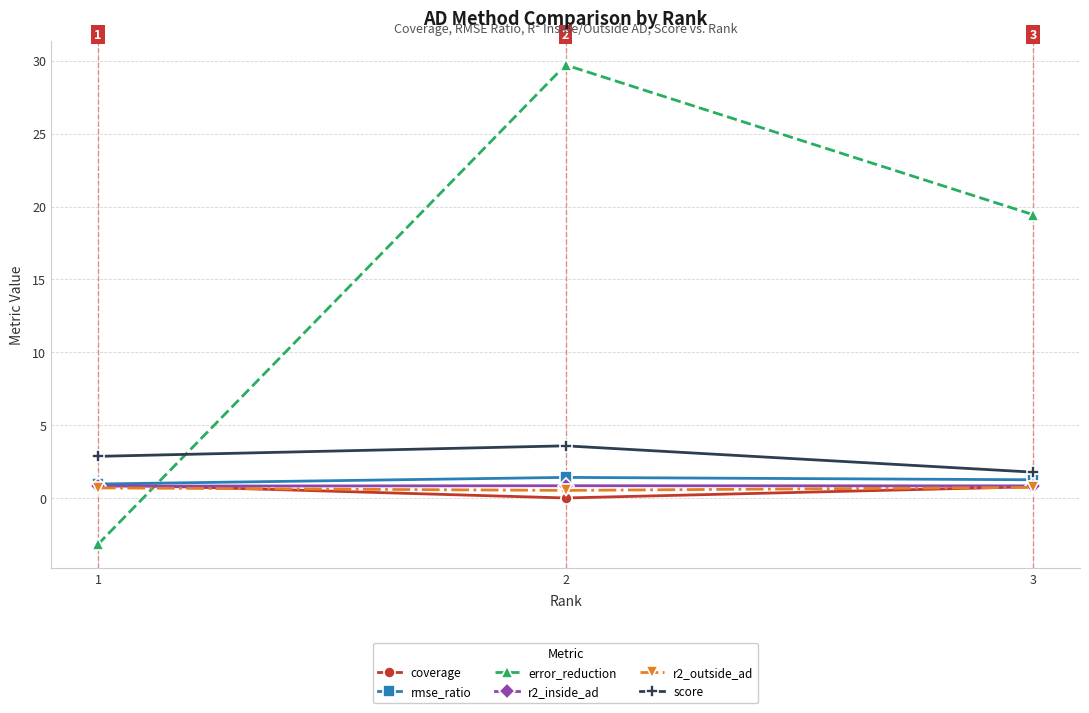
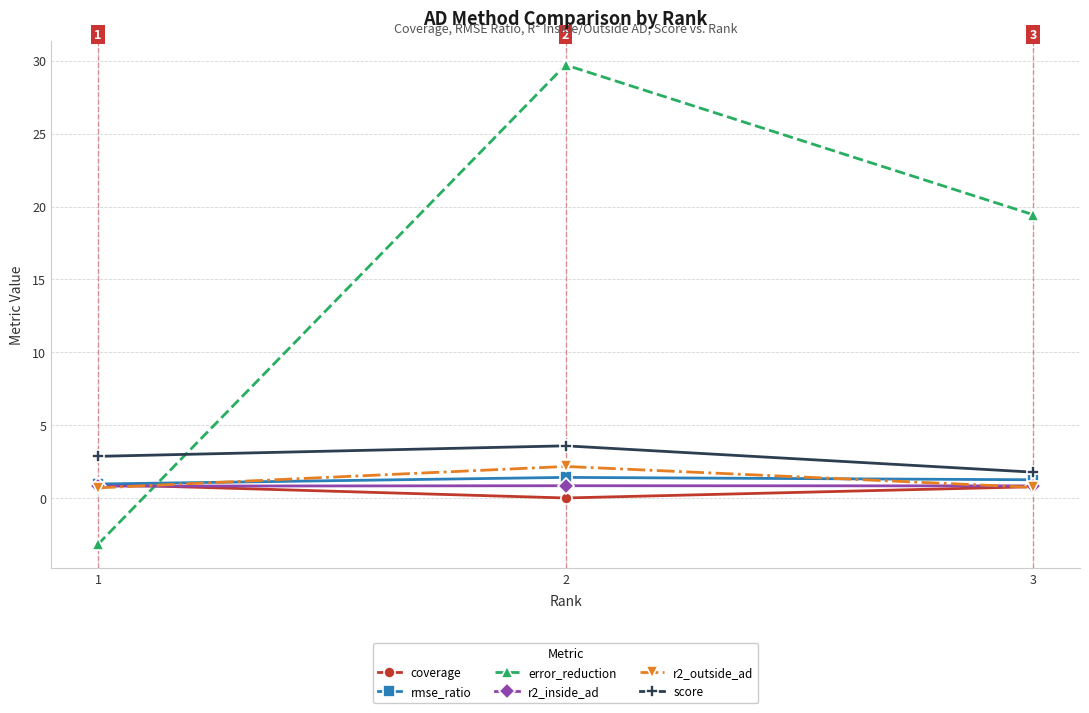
r2_outside_ad, 2: 0.5 -> 2.2
